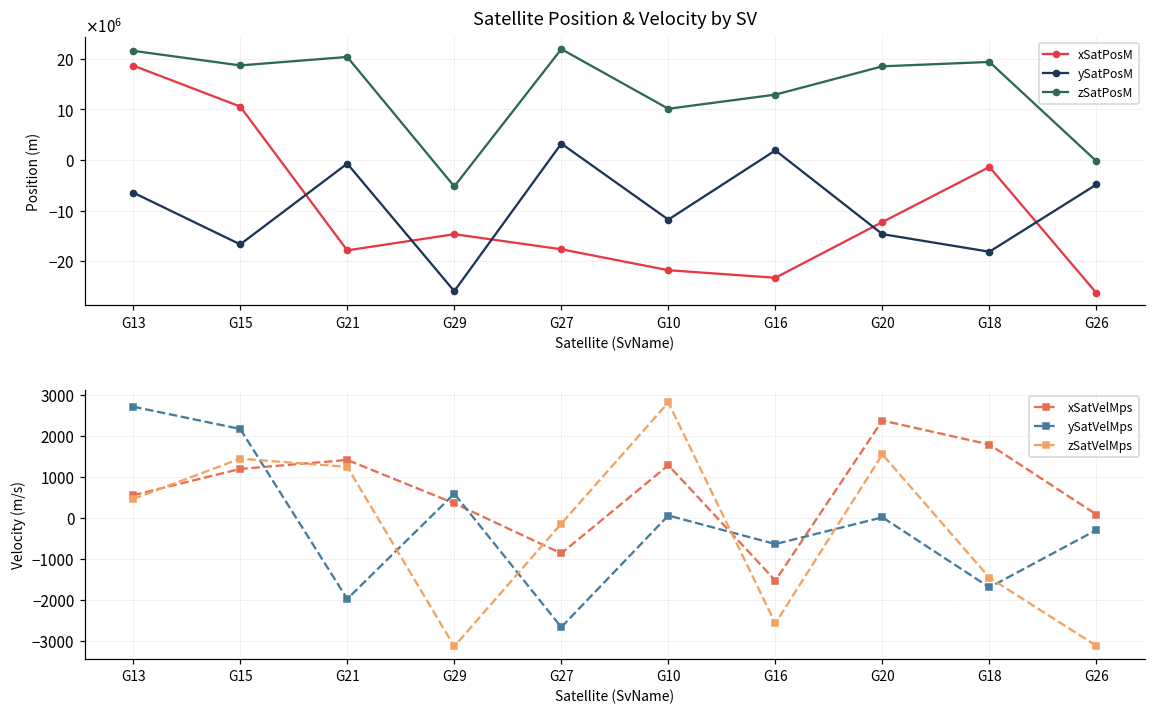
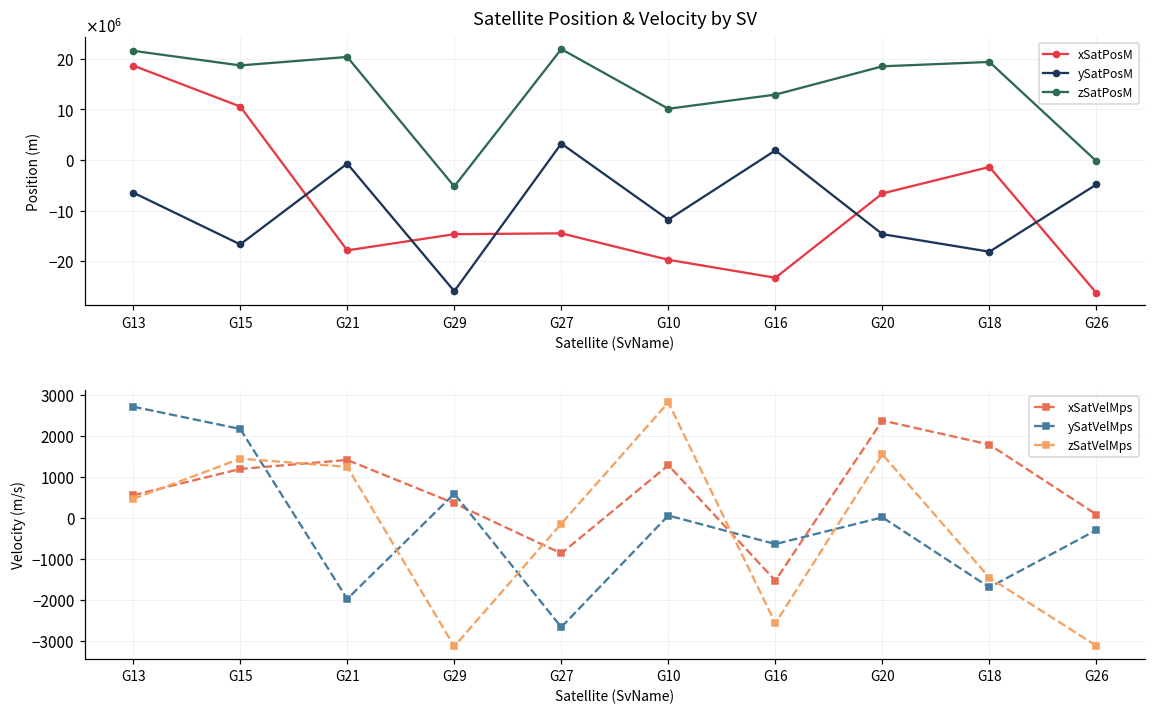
Satellite Position & Velocity by SV, xSatPosM, G27: -18000000 -> -14000000
Satellite Position & Velocity by SV, xSatPosM, G10: -22000000 -> -20000000
Satellite Position & Velocity by SV, xSatPosM, G20: -12000000 -> -7000000
